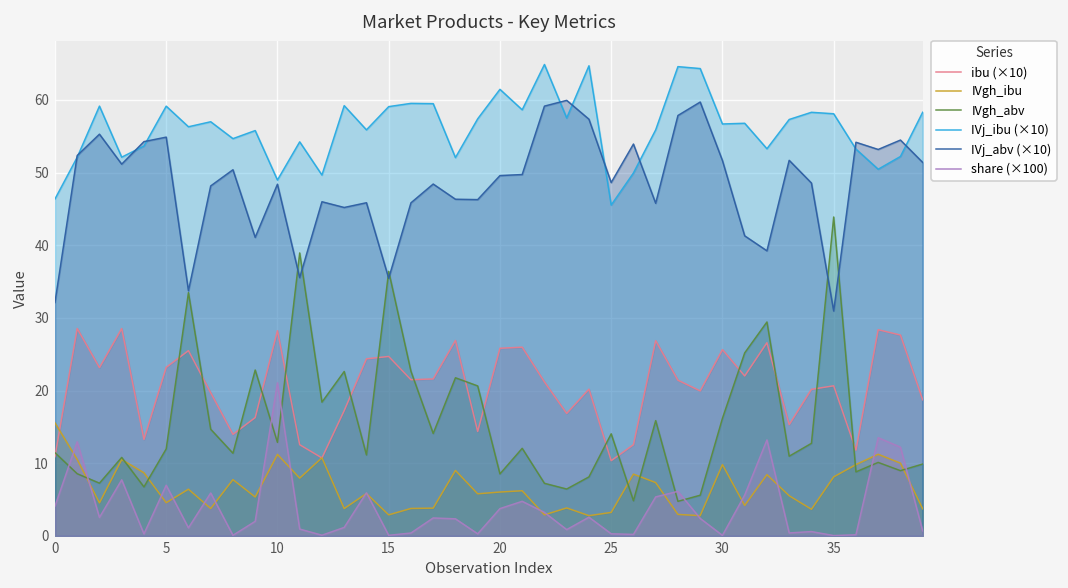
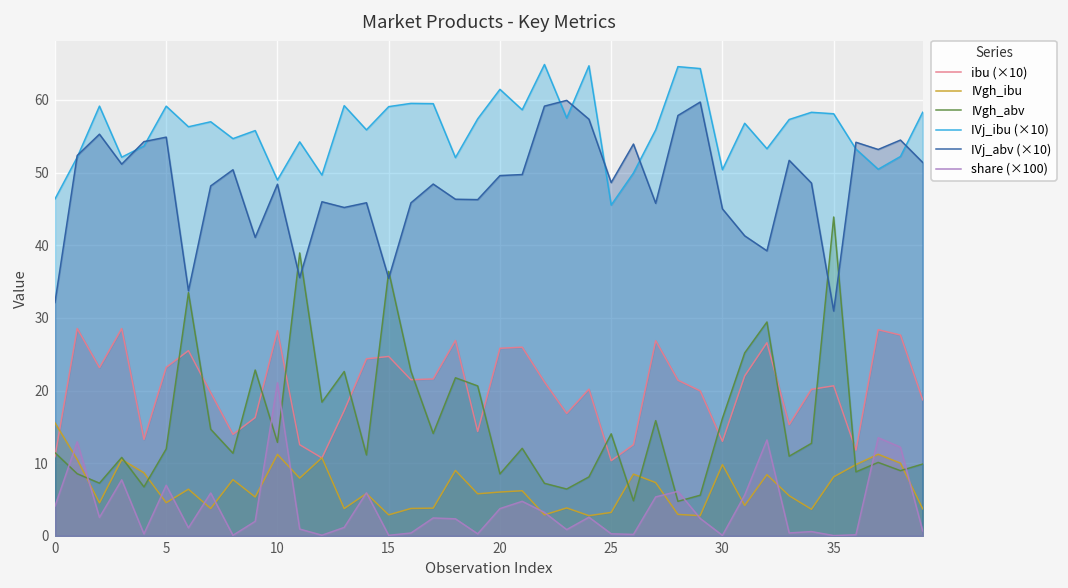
ibu (×10), 30: 26 -> 13
IVj_ibu (×10), 30: 57 -> 50
IVj_abv (×10), 30: 52 -> 45
